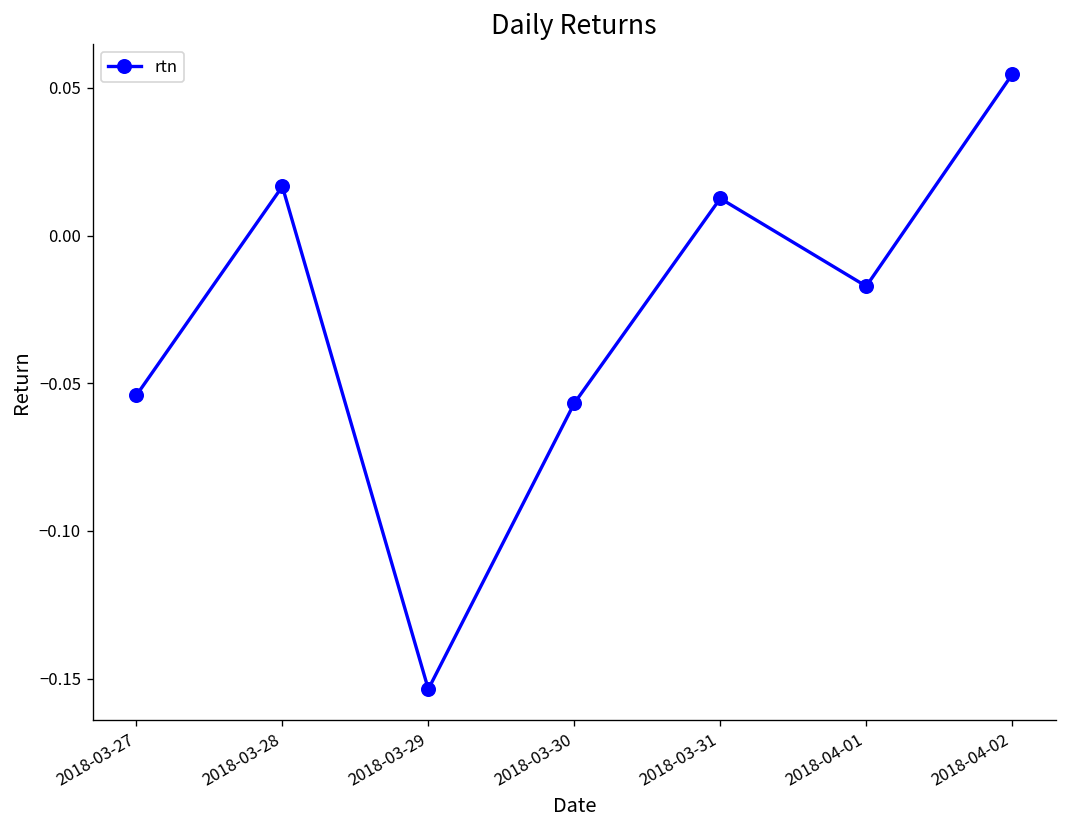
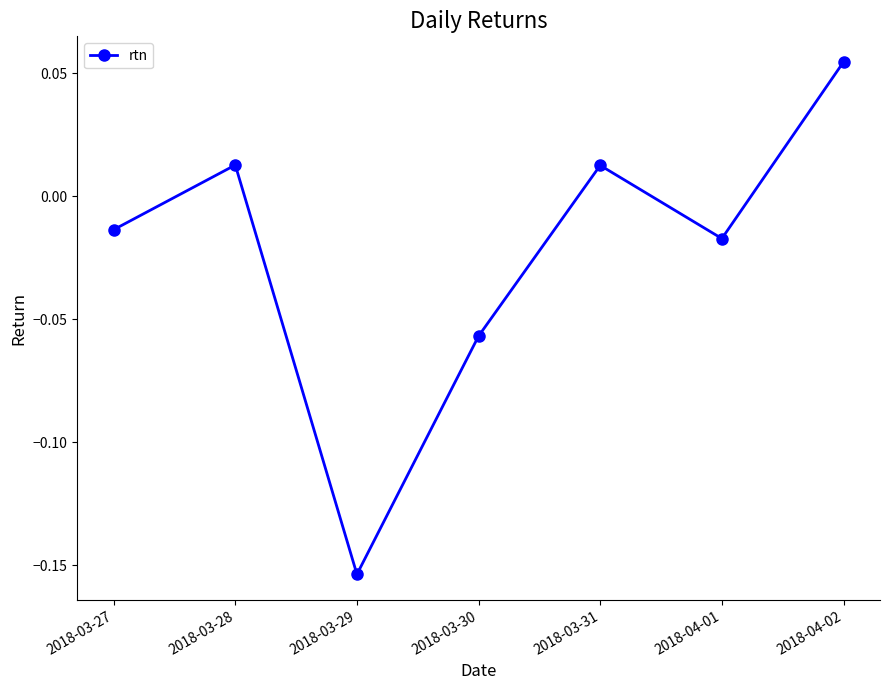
2018-03-27: -0.054 -> -0.014
2018-03-28: 0.017 -> 0.013
